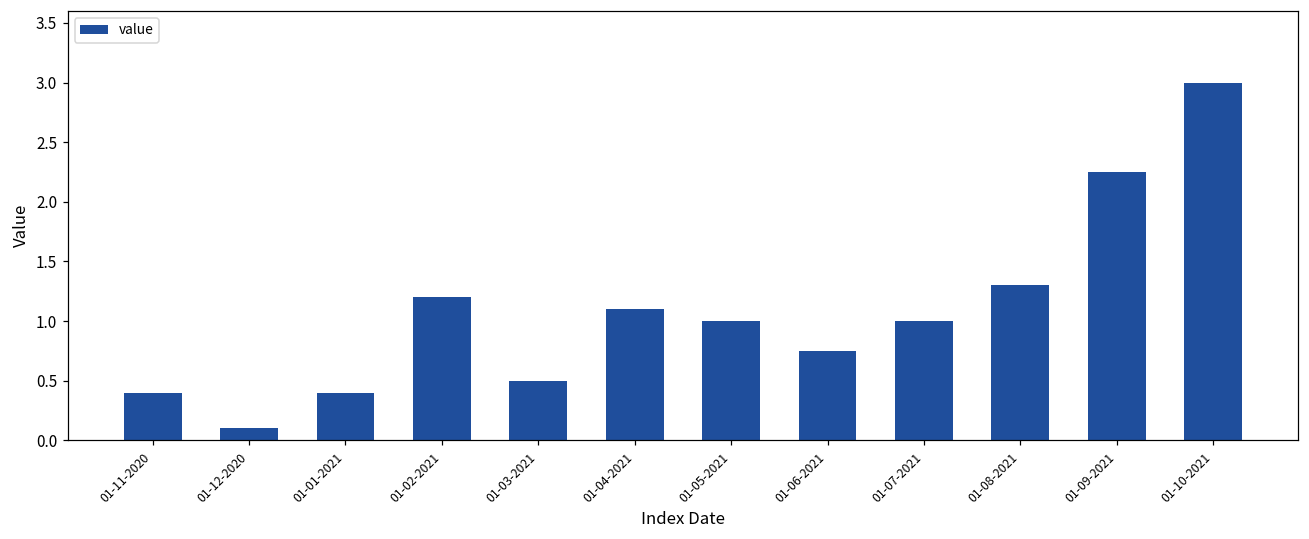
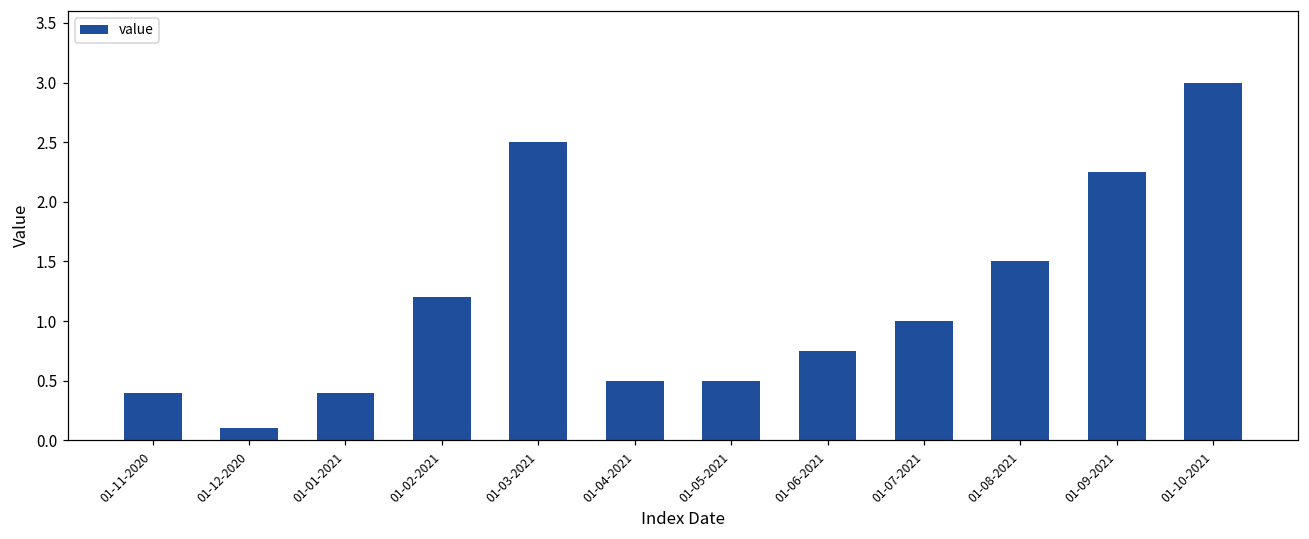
01-03-2021: 0.5 -> 2.5
01-04-2021: 1.1 -> 0.5
01-05-2021: 1.0 -> 0.5
01-08-2021: 1.3 -> 1.5
